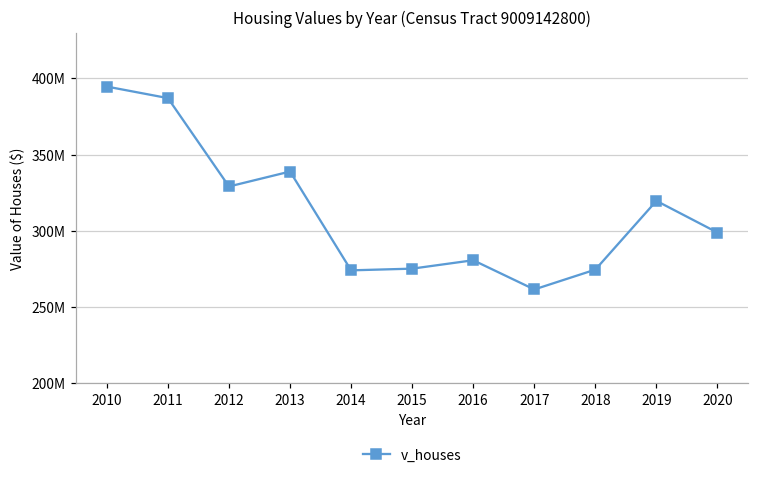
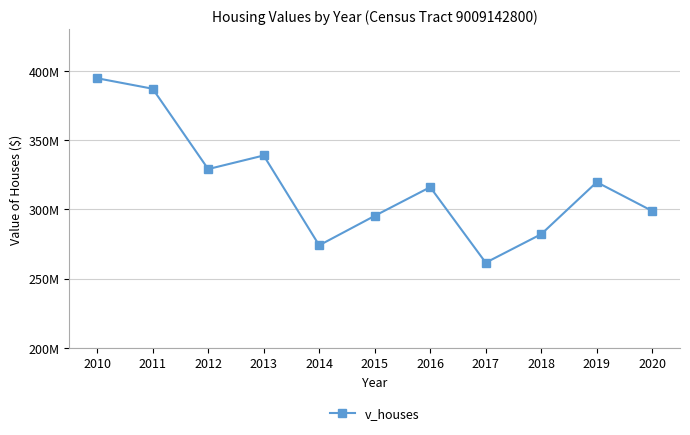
2015: 275000000 -> 295000000
2016: 281000000 -> 316000000
2018: 275000000 -> 282000000
